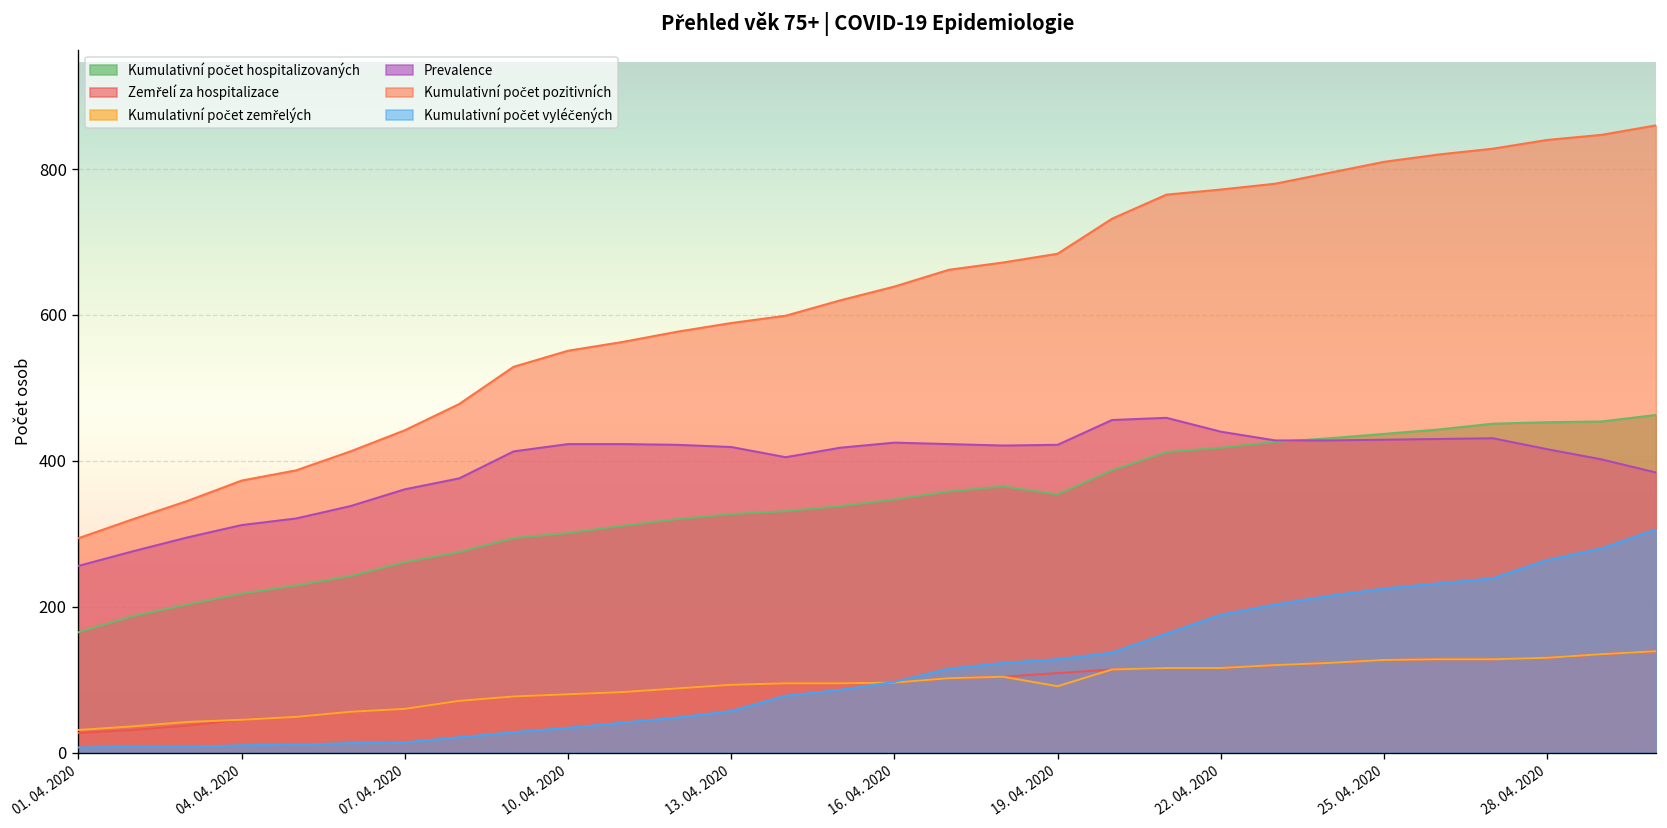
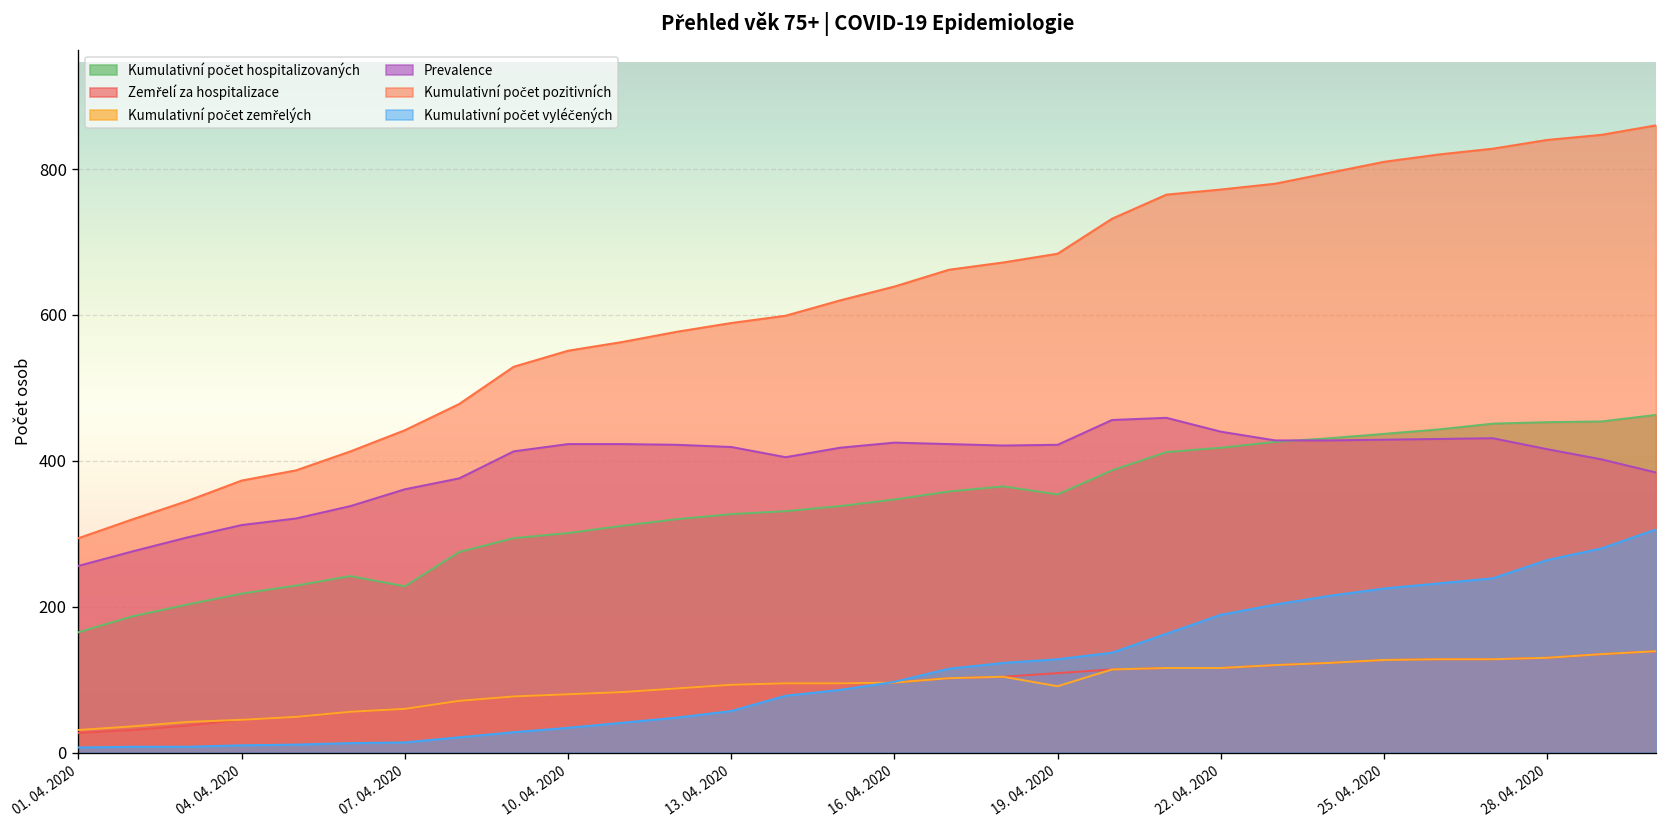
Kumulativní počet hospitalizovaných, 07. 04. 2020: 260 -> 230
